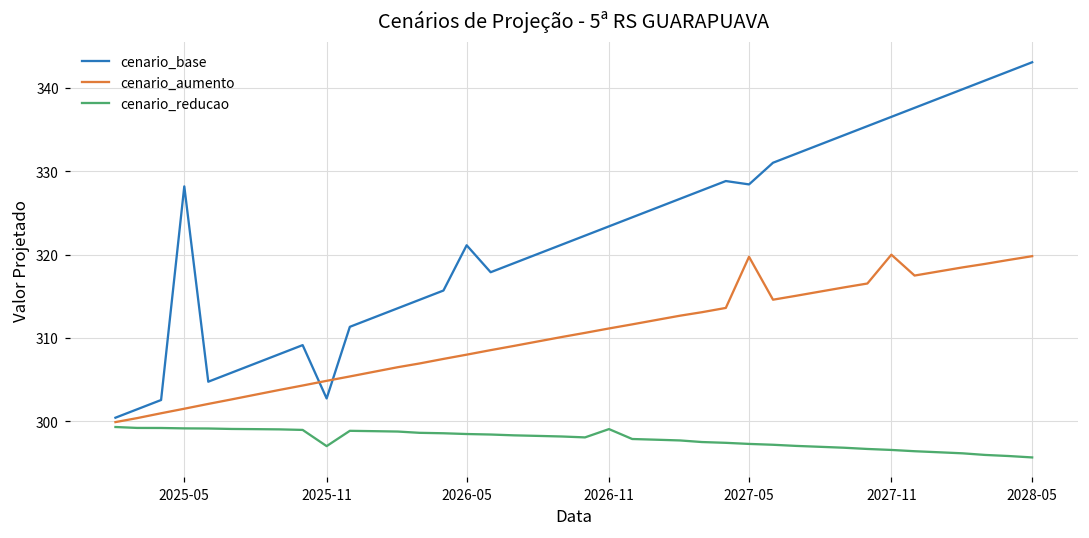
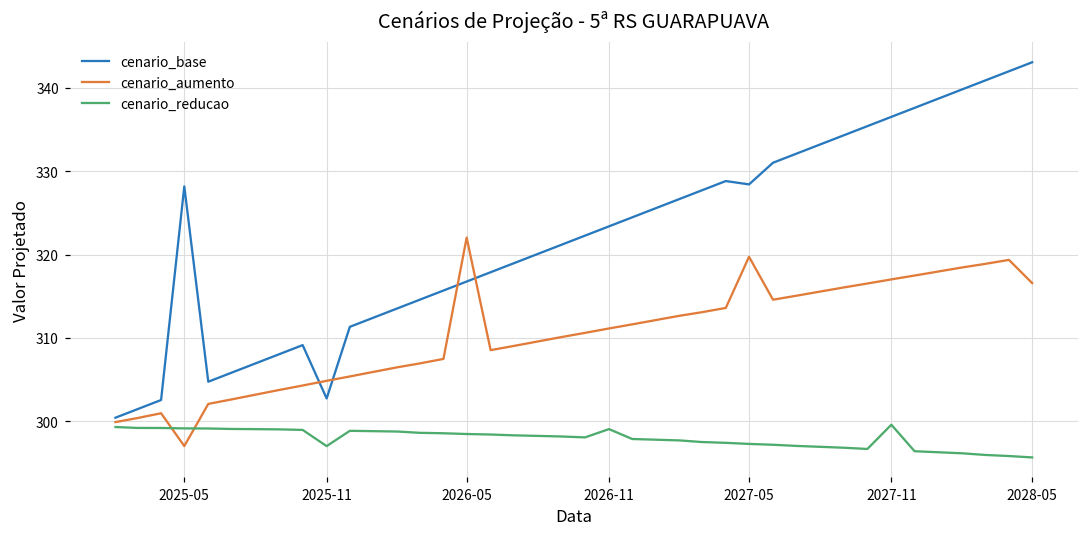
cenario_aumento, 2025-05: 302 -> 297
cenario_base, 2026-05: 321 -> 317
cenario_aumento, 2026-05: 308 -> 322
cenario_aumento, 2027-11: 320 -> 317
cenario_reducao, 2027-11: 297 -> 300
cenario_aumento, 2028-05: 320 -> 317
